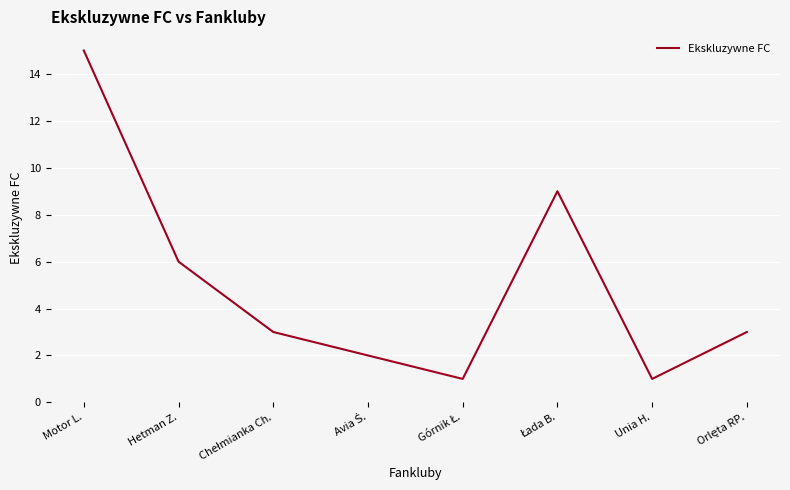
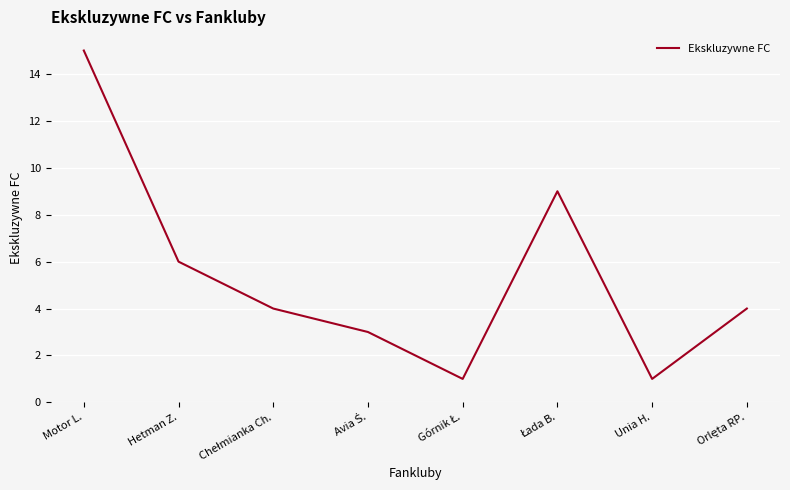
Chełmianka Ch.: 3 -> 4
Avia Ś.: 2 -> 3
Orlęta RP.: 3 -> 4
